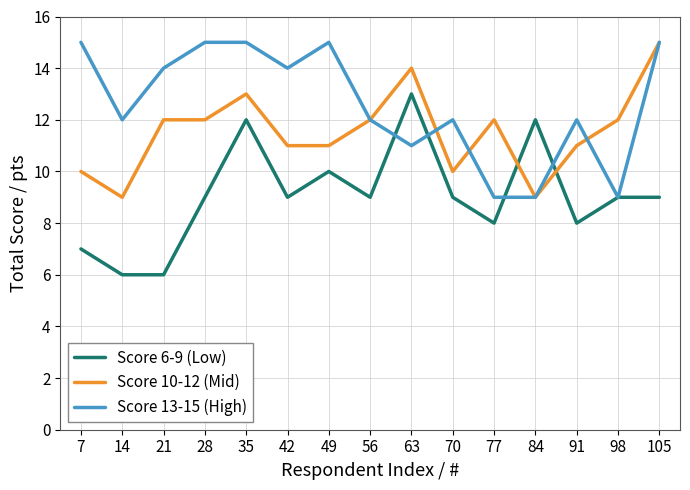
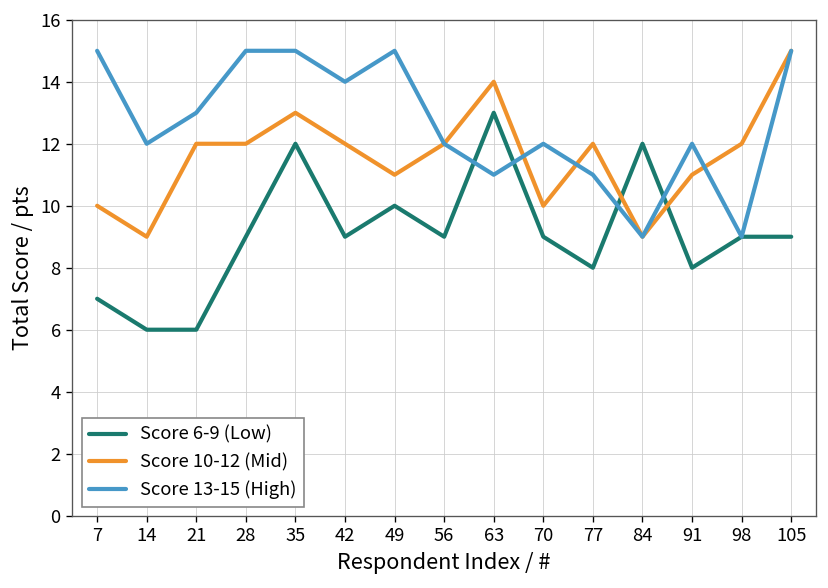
Score 13-15 (High), 21: 14 -> 13
Score 10-12 (Mid), 42: 11 -> 12
Score 13-15 (High), 77: 9 -> 11
